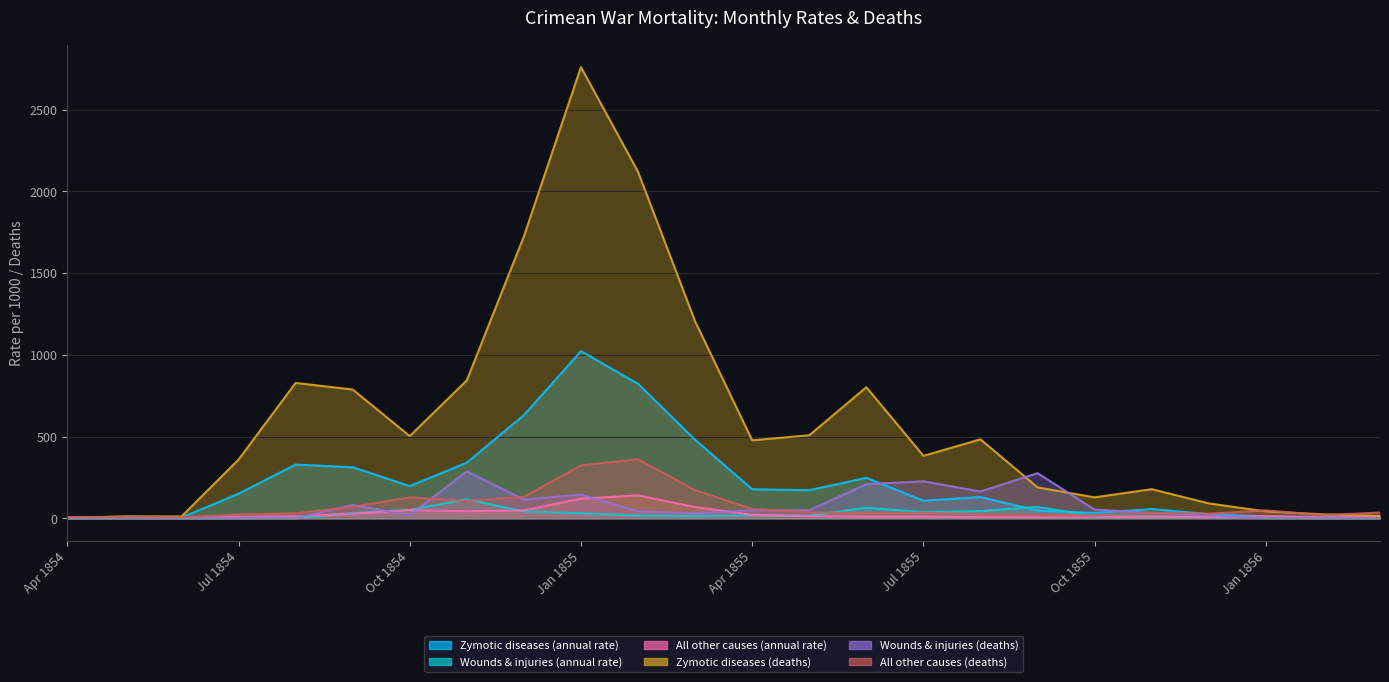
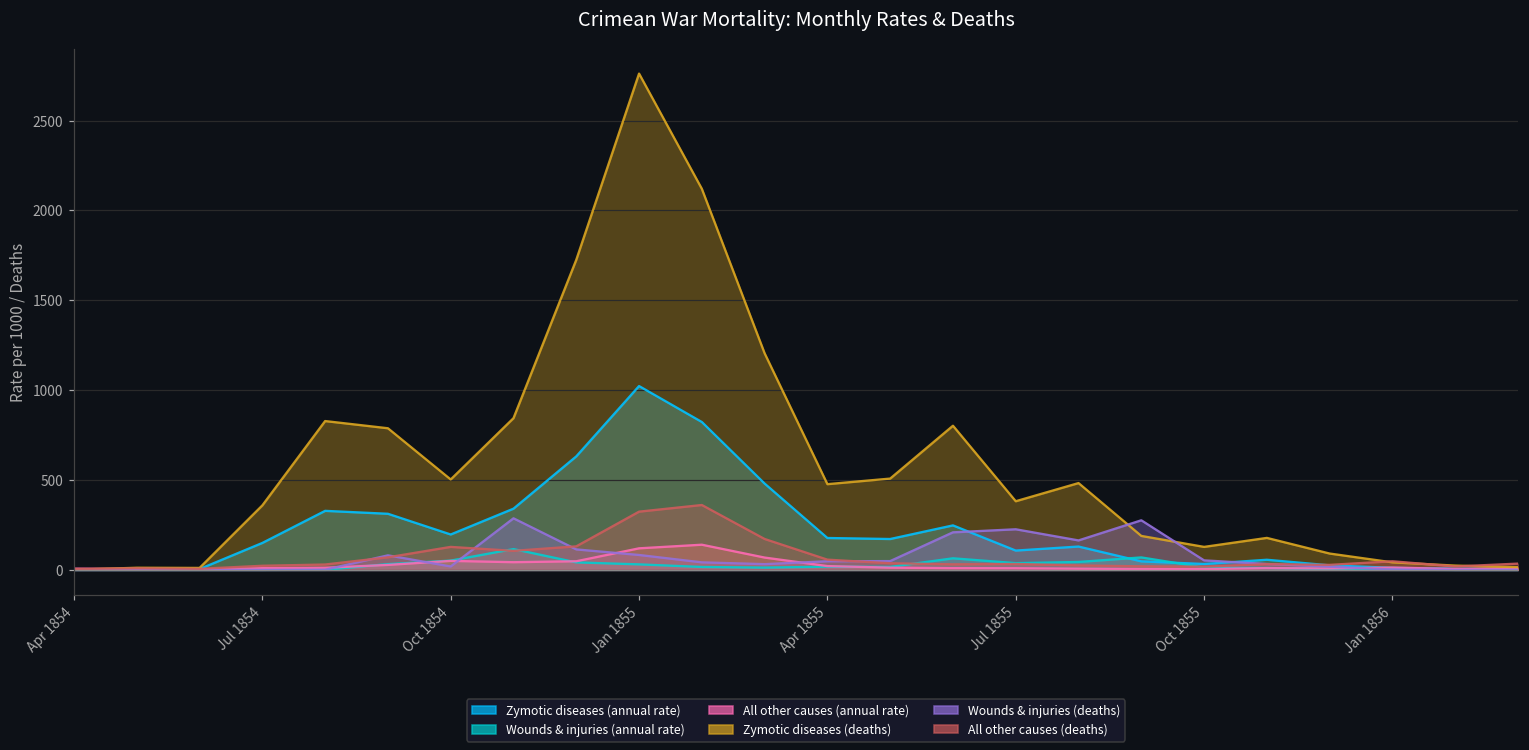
Wounds & injuries (deaths), Jan 1855: 150 -> 80
